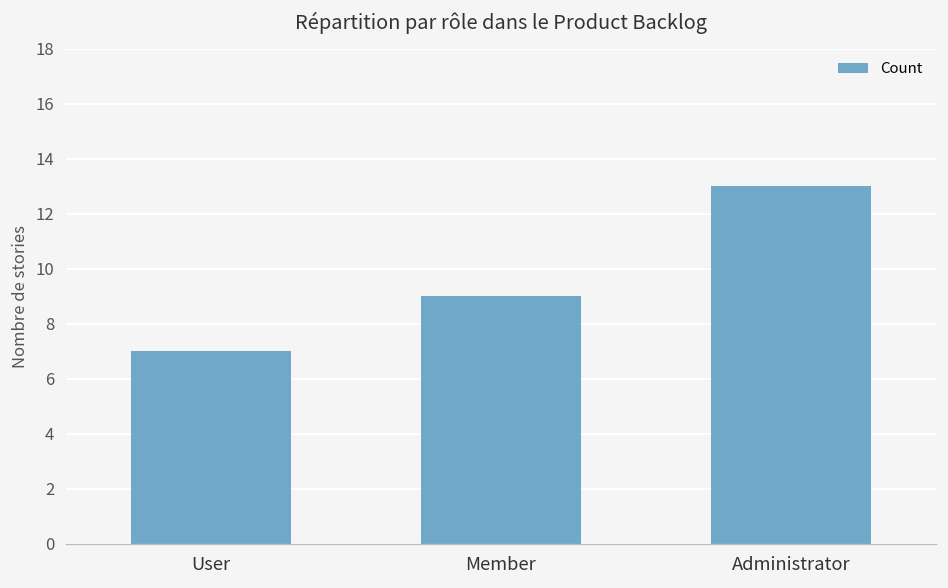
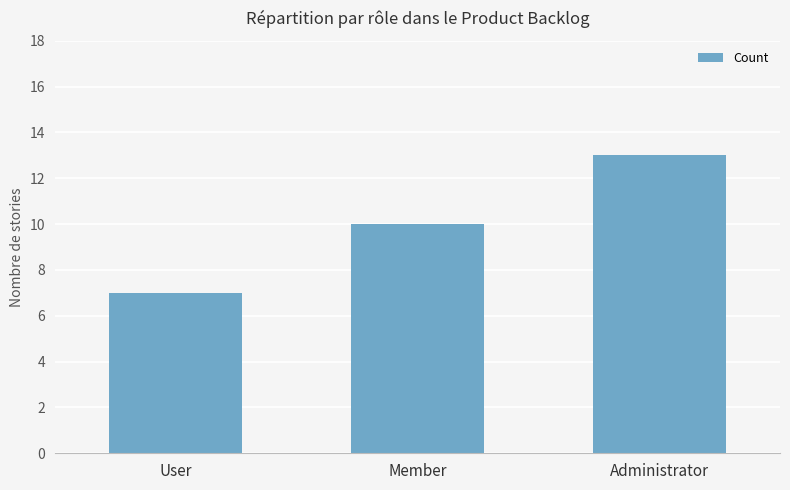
Member: 9 -> 10
